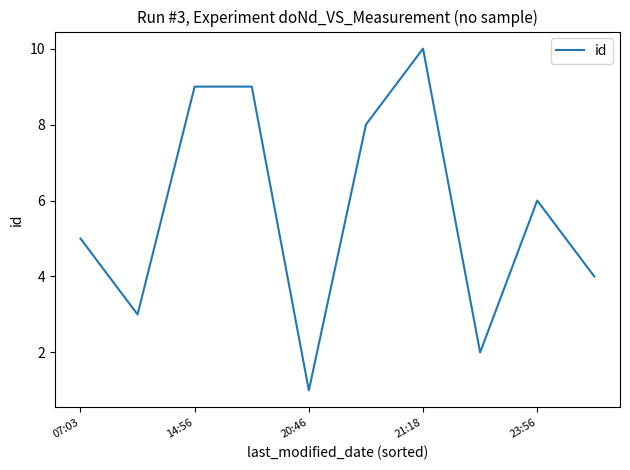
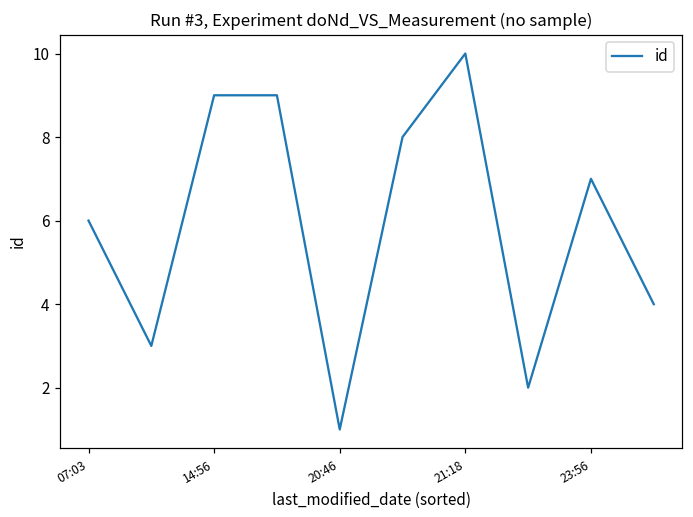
07:03: 5 -> 6
23:56: 6 -> 7
